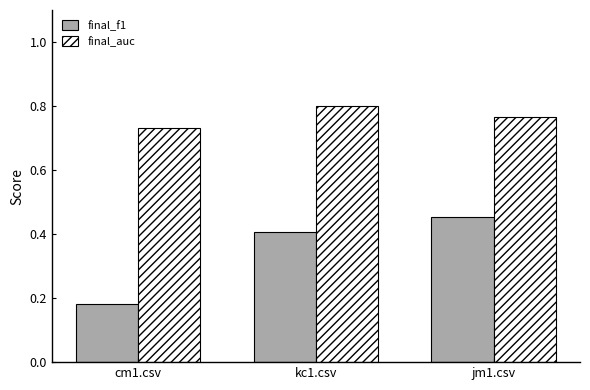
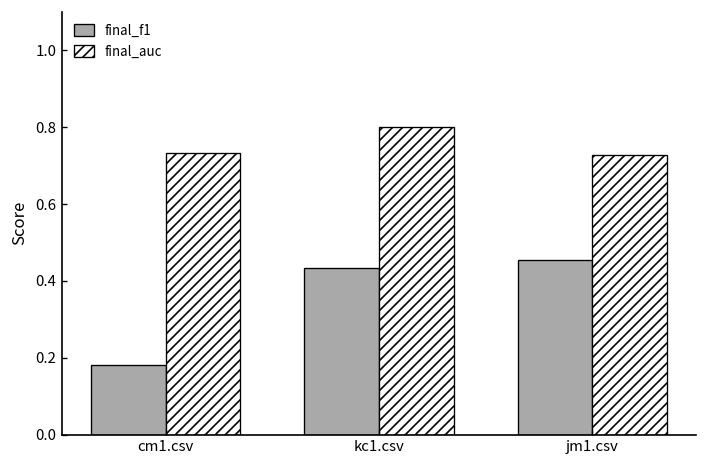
final_f1, kc1.csv: 0.41 -> 0.43
final_auc, jm1.csv: 0.77 -> 0.73
